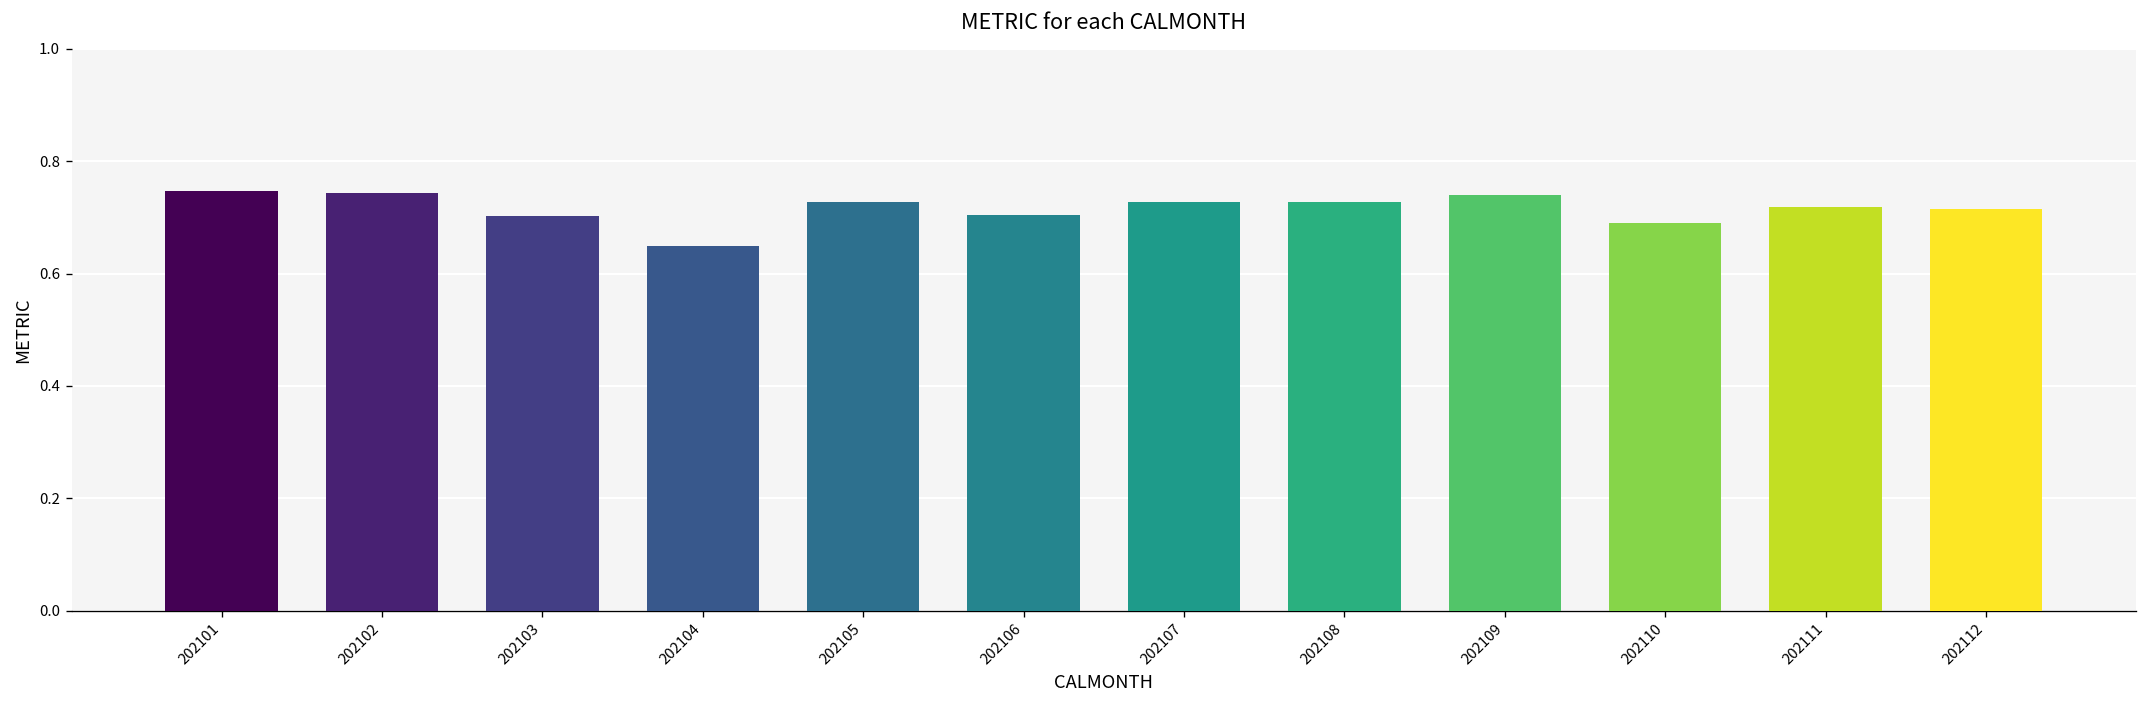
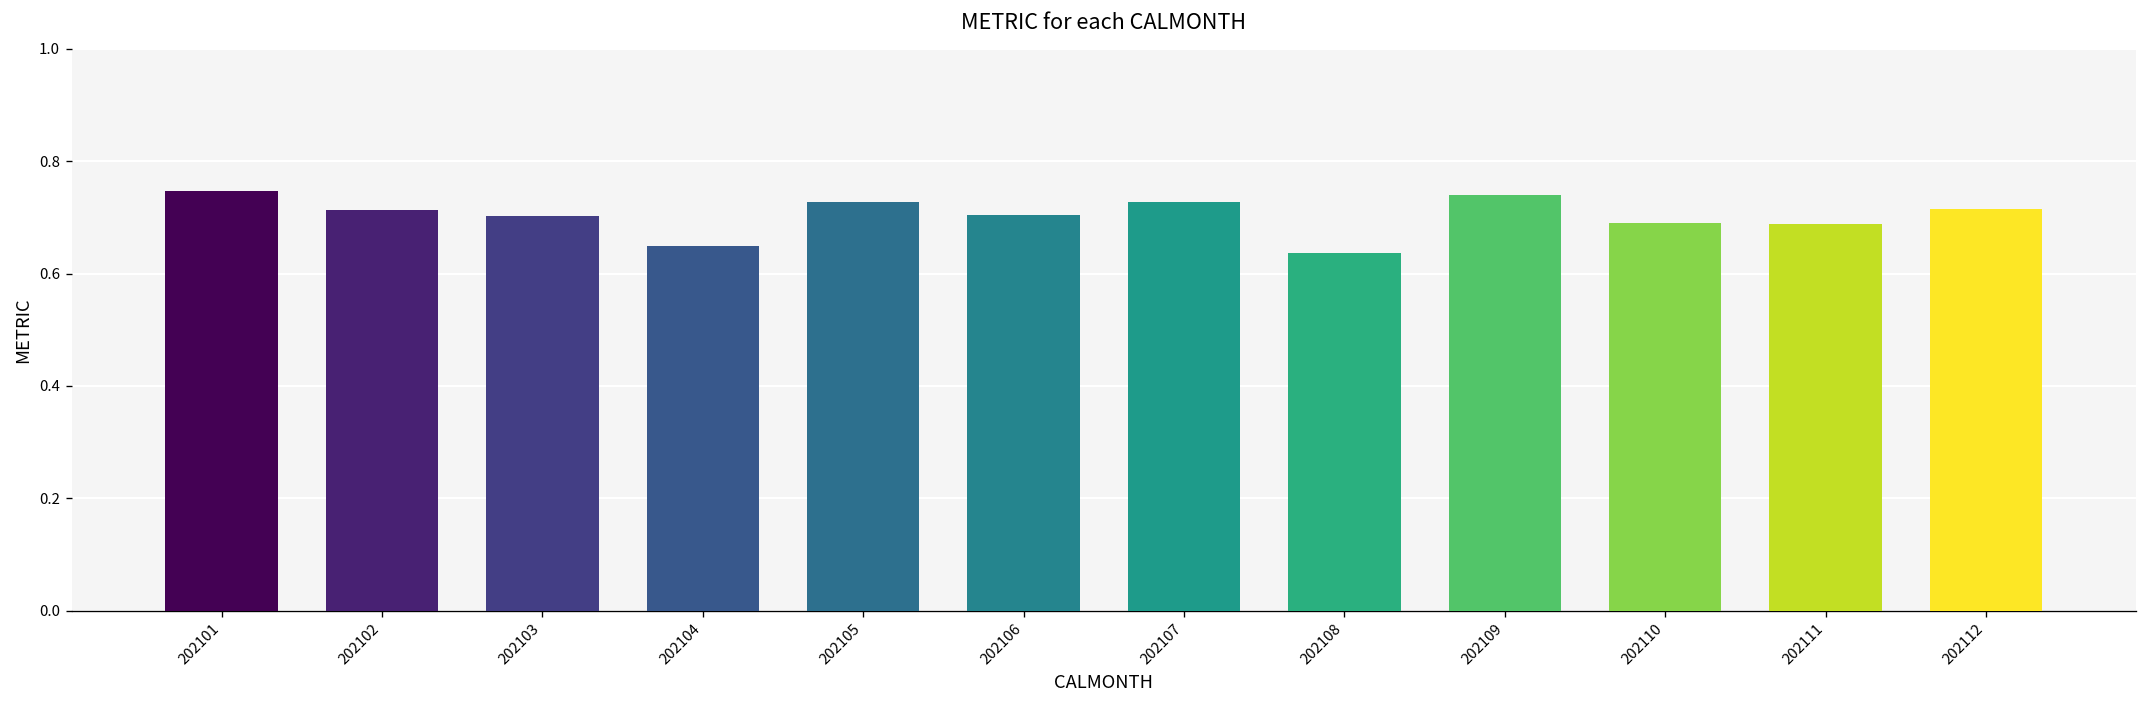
202102: 0.74 -> 0.71
202108: 0.73 -> 0.64
202111: 0.72 -> 0.69
